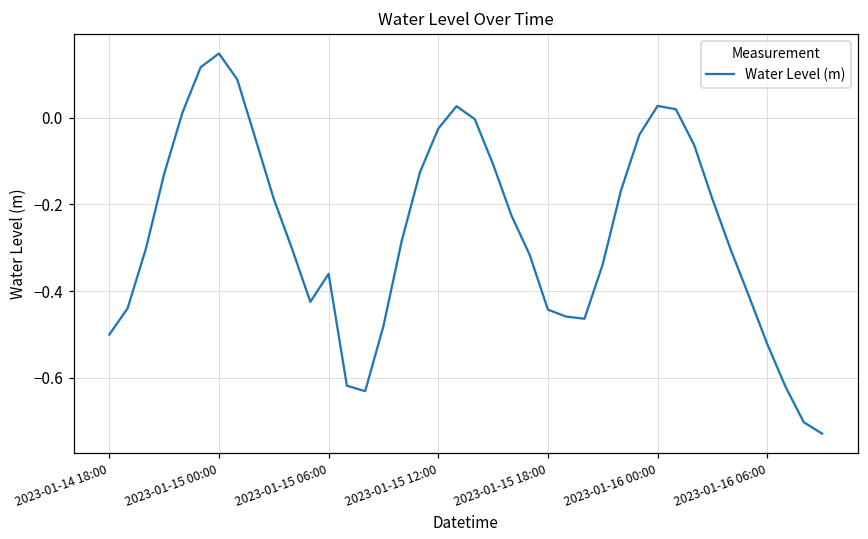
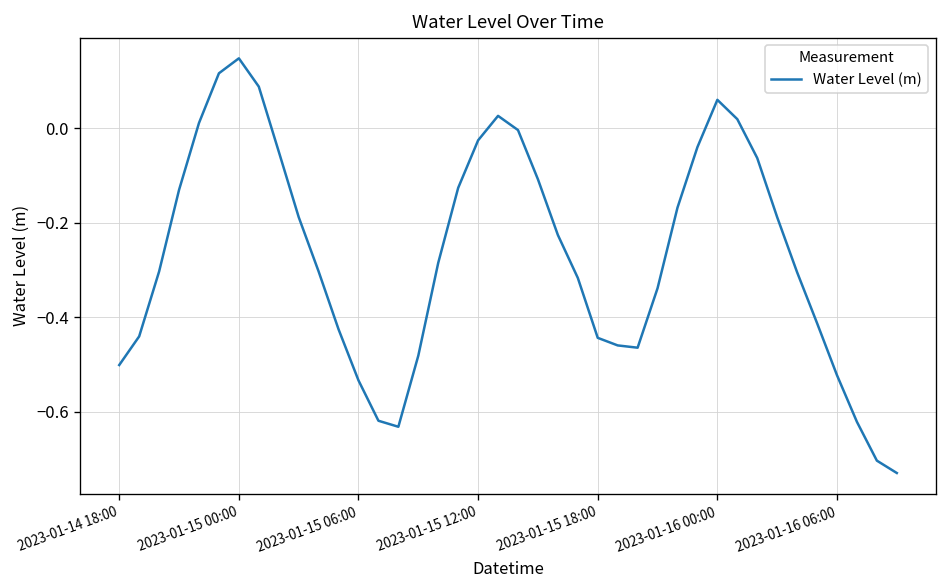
2023-01-15 06:00: -0.36 -> -0.53
2023-01-16 00:00: 0.03 -> 0.06
